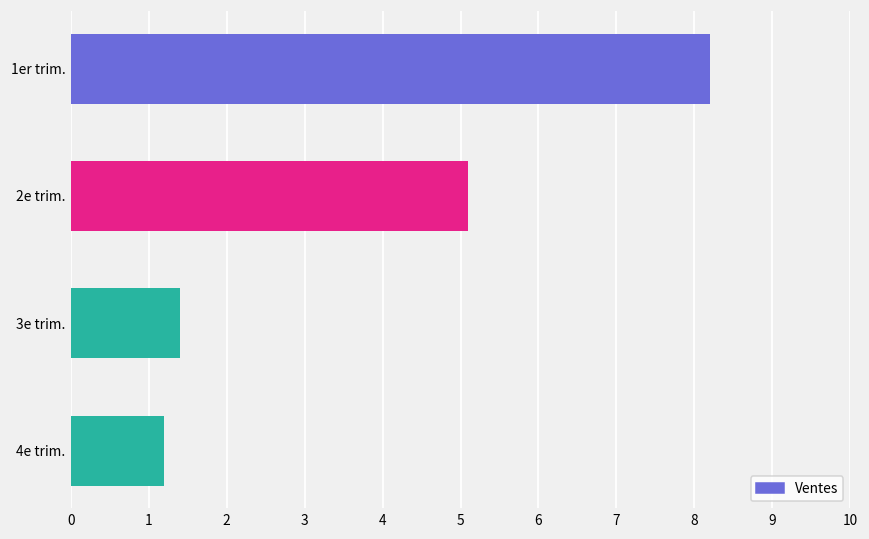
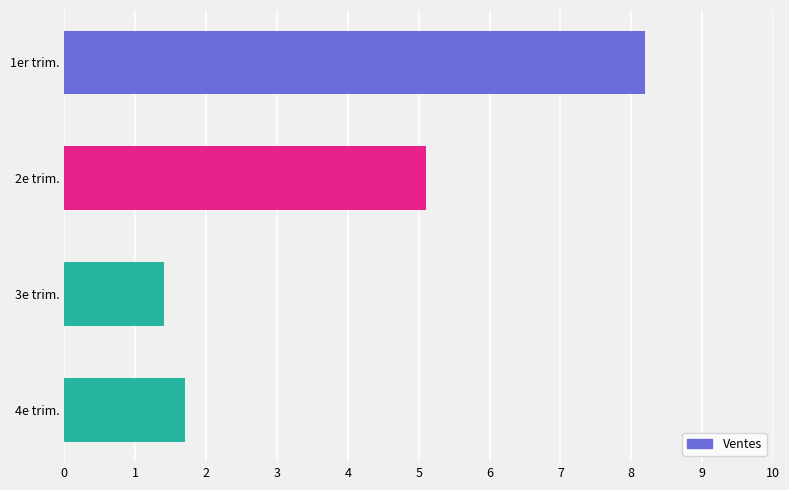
4e trim.: 1.2 -> 1.7
